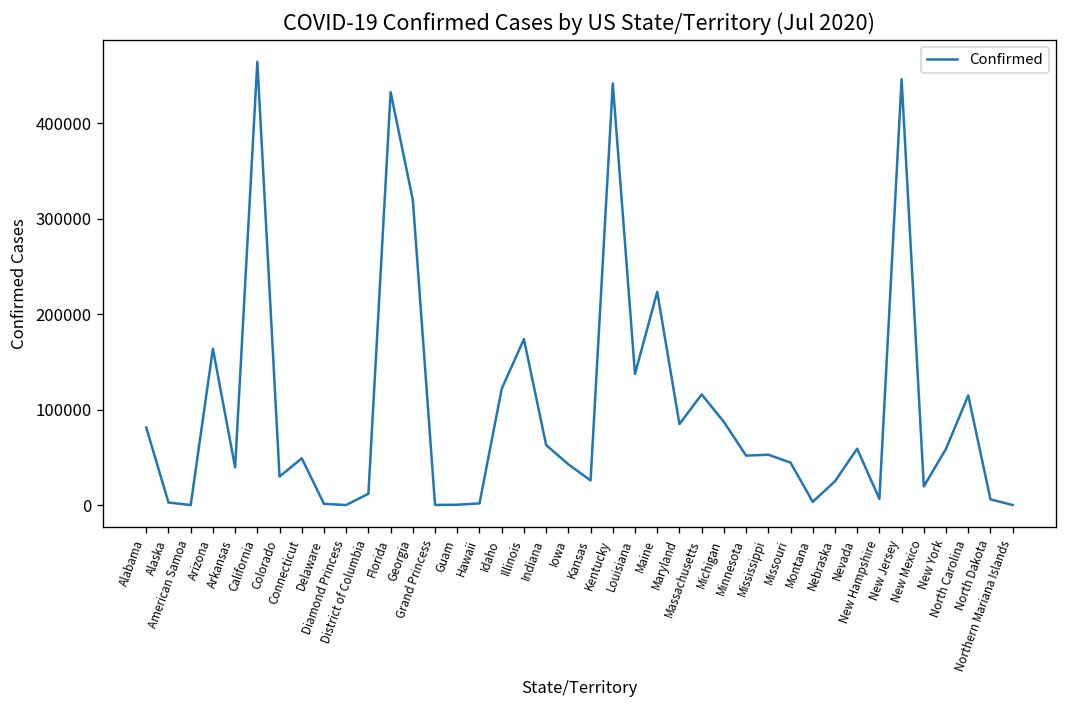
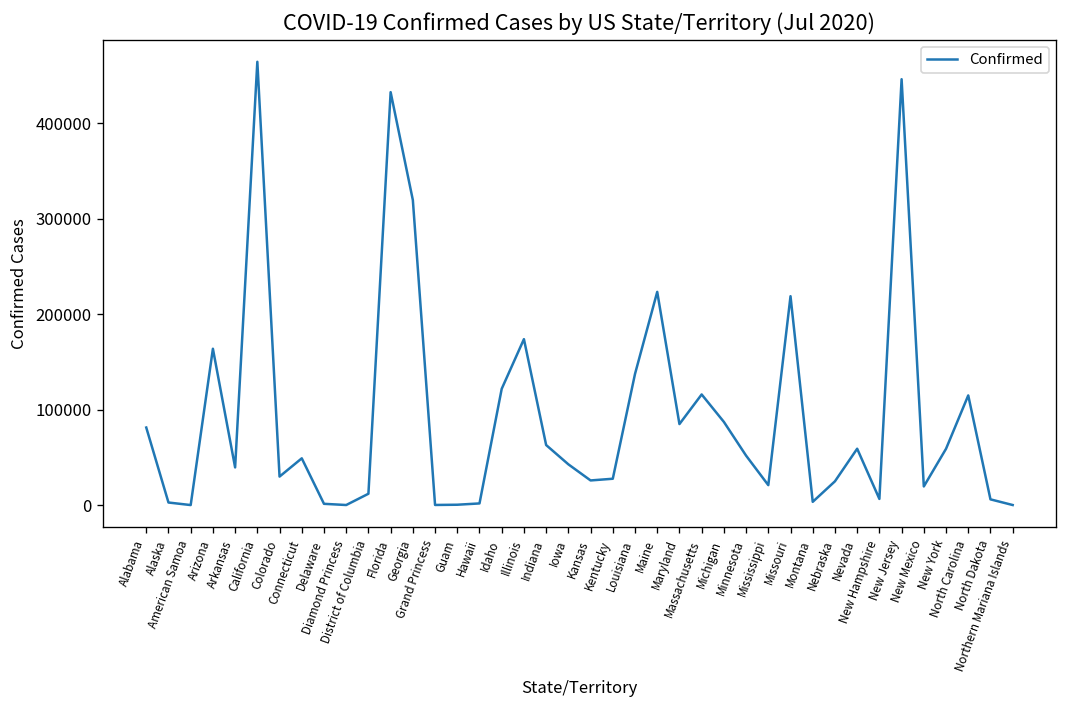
Kentucky: 440000 -> 30000
Mississippi: 50000 -> 20000
Missouri: 40000 -> 220000
